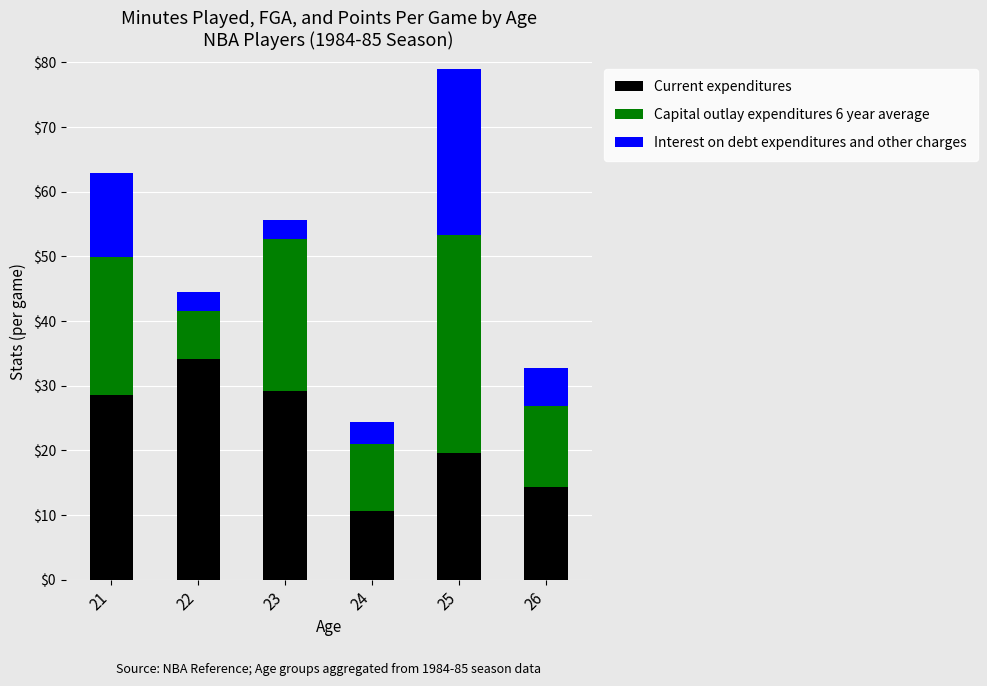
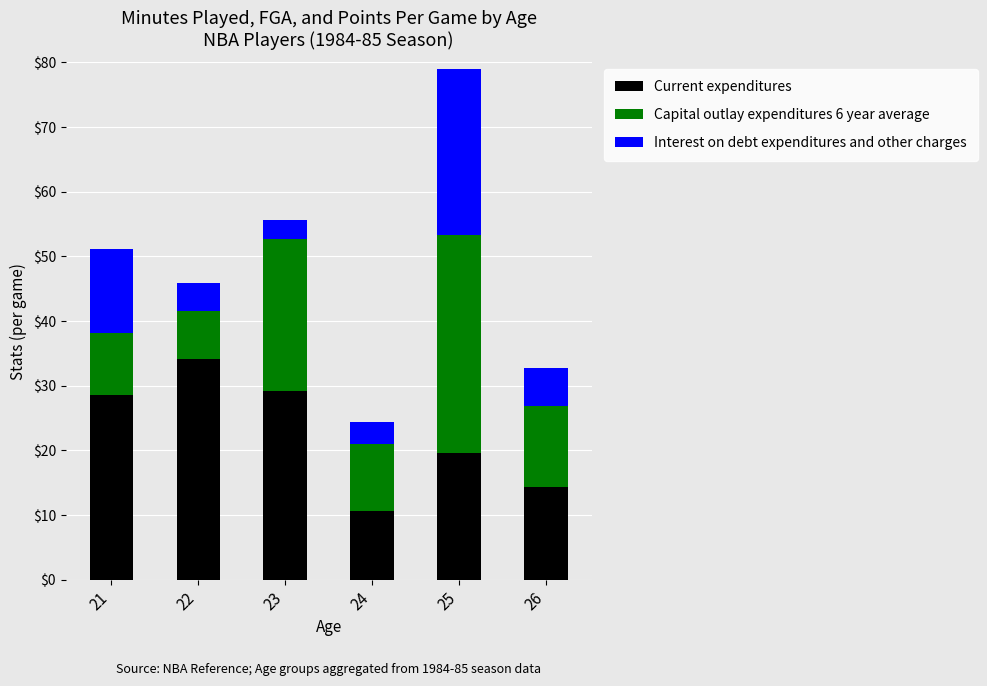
Capital outlay expenditures 6 year average, 21: $21 -> $10
Interest on debt expenditures and other charges, 22: $3 -> $4
